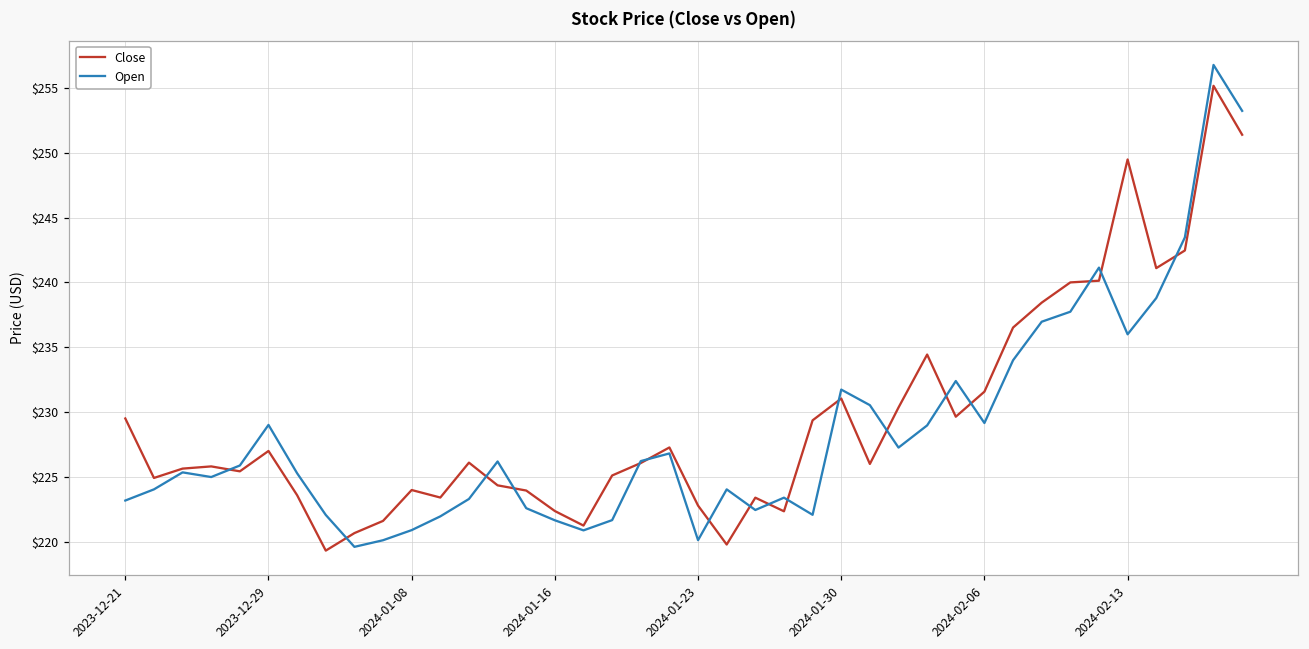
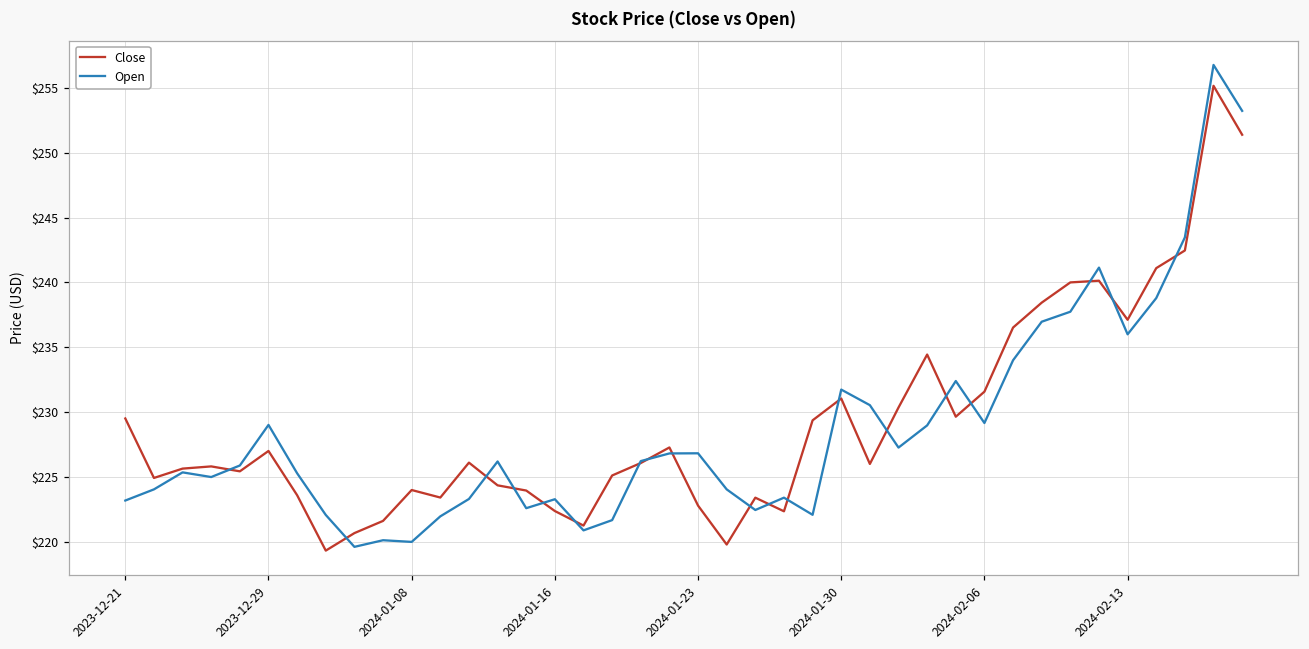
Open, 2024-01-08: $220.9 -> $220.0
Open, 2024-01-16: $221.7 -> $223.3
Open, 2024-01-23: $220.1 -> $226.8
Close, 2024-02-13: $249.5 -> $237.1
